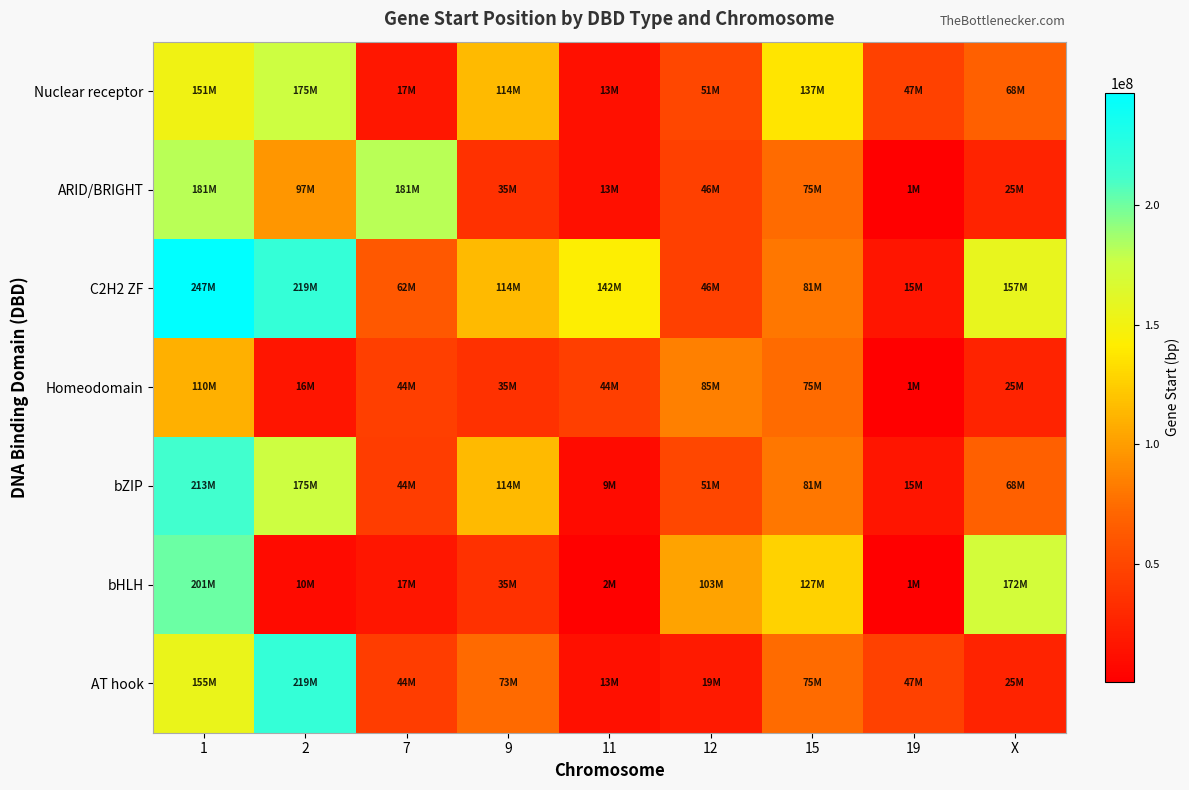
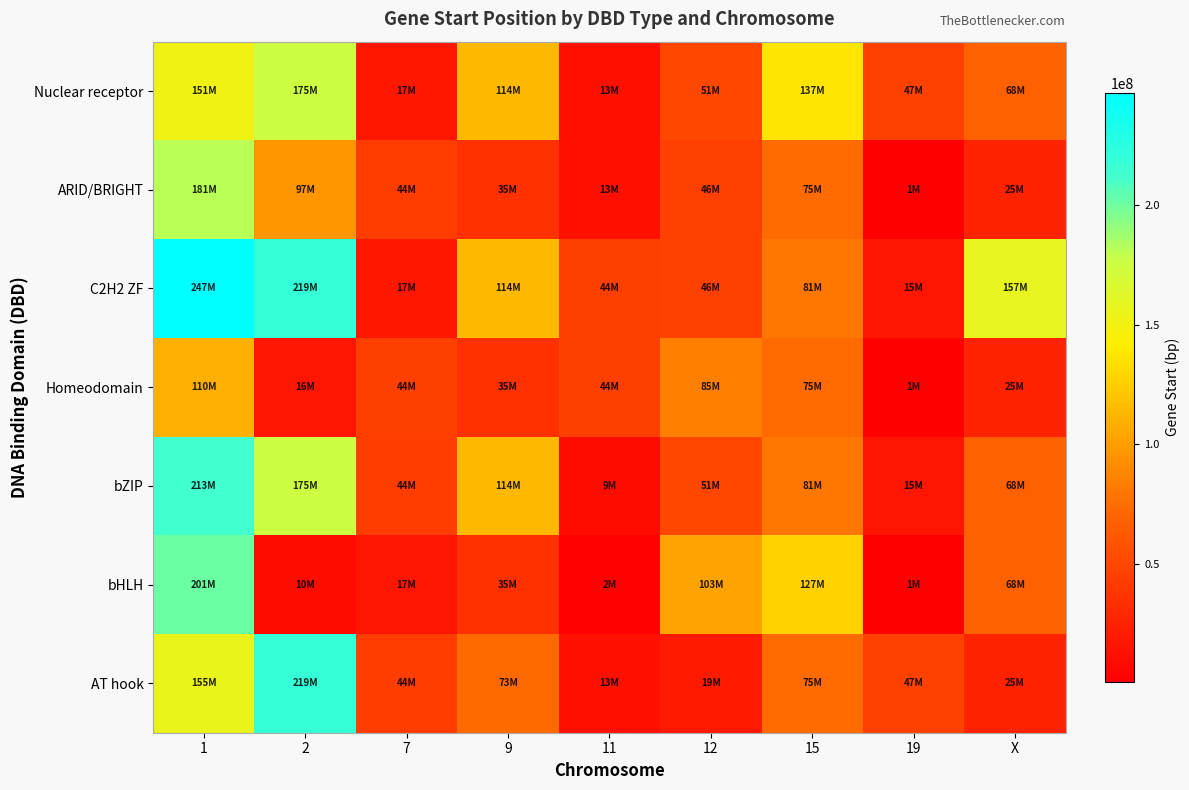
ARID/BRIGHT, 7: 181M -> 44M
C2H2 ZF, 7: 62M -> 17M
C2H2 ZF, 11: 142M -> 44M
bHLH, X: 172M -> 68M
